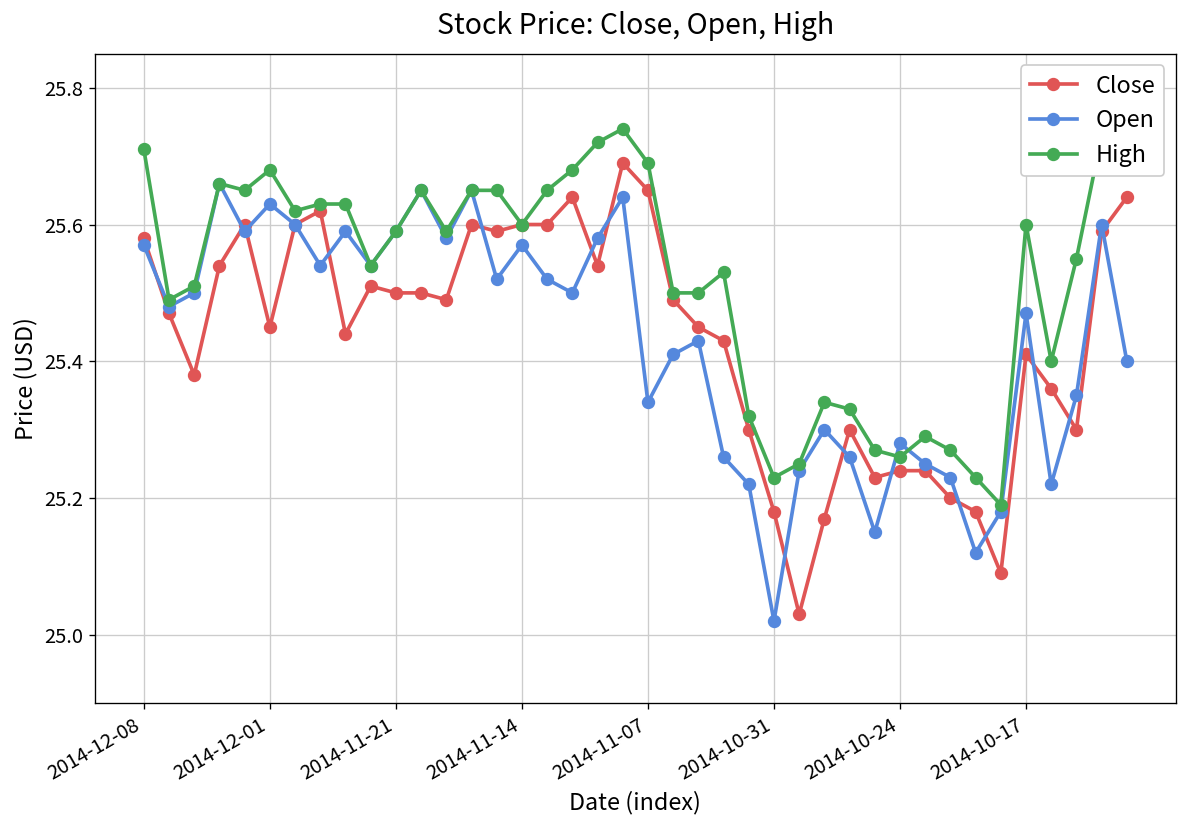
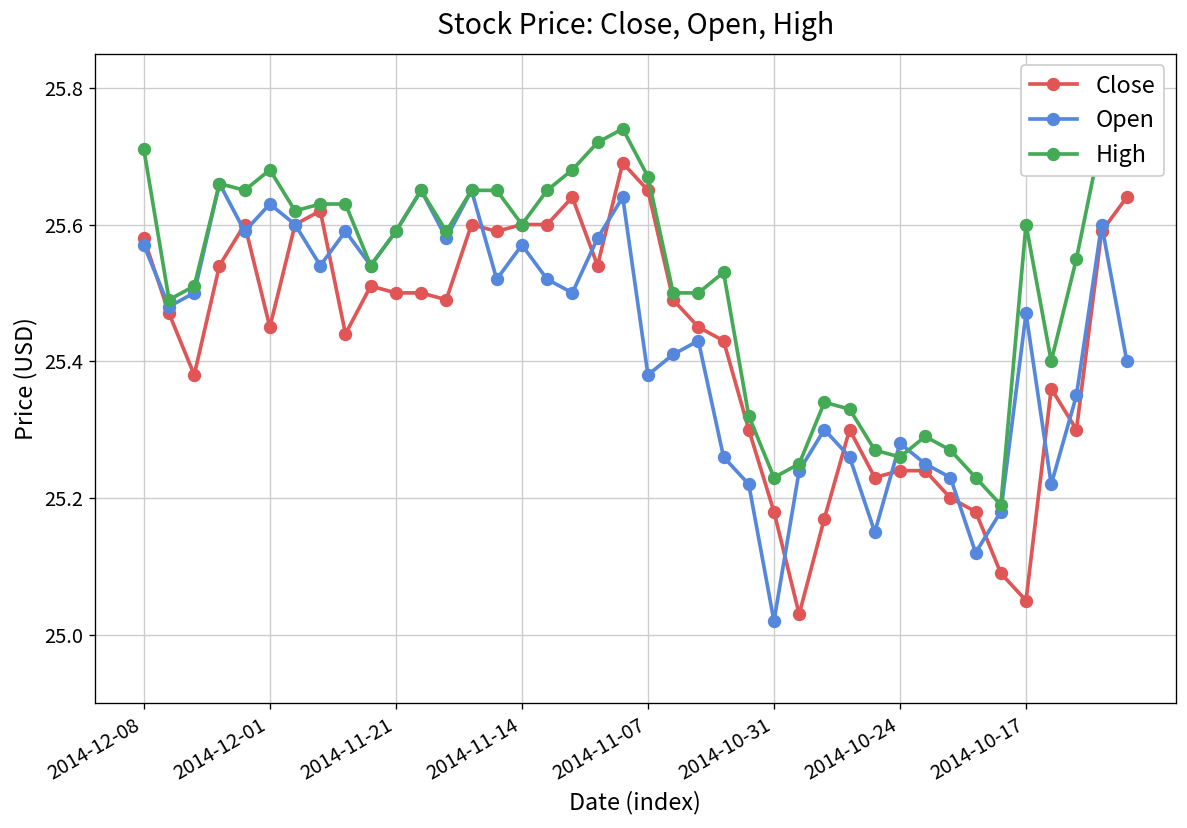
Open, 2014-11-07: 25.34 -> 25.38
High, 2014-11-07: 25.69 -> 25.67
Close, 2014-10-17: 25.41 -> 25.05
